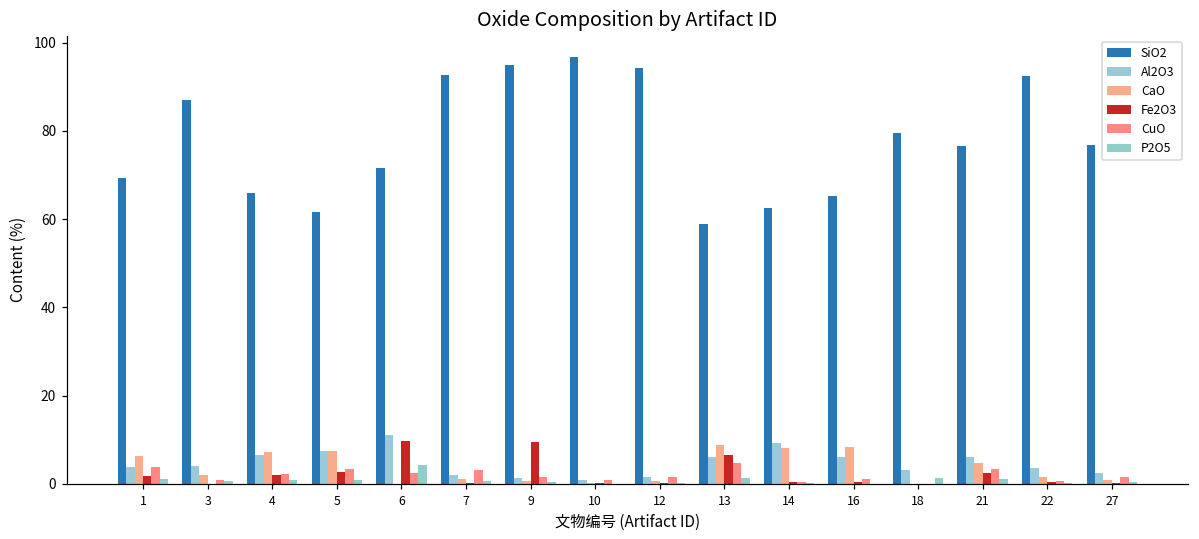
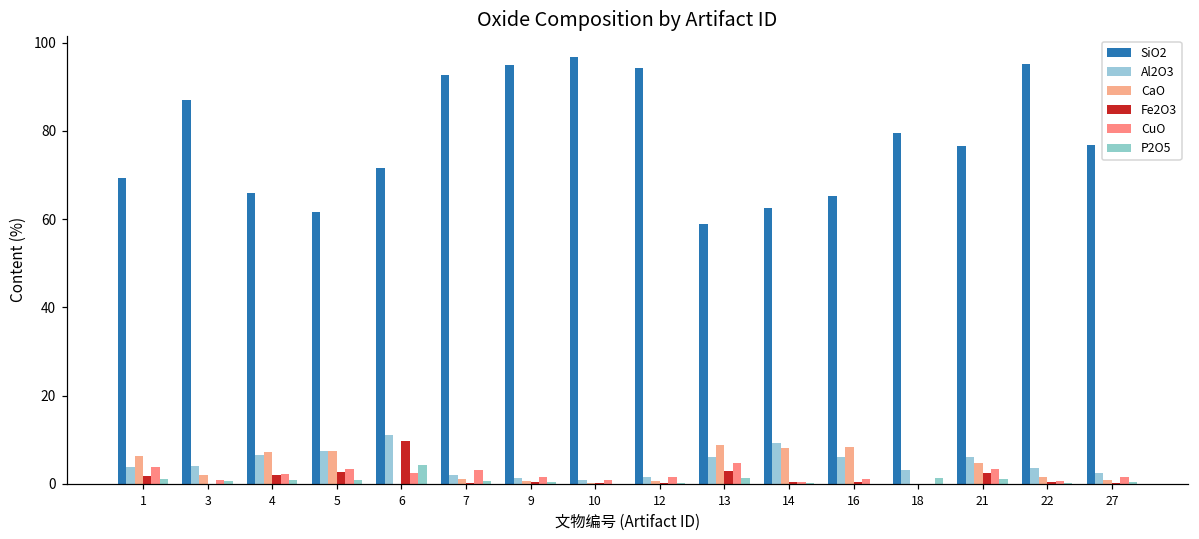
Fe2O3, 9: 9 -> 0
Fe2O3, 13: 7 -> 3
SiO2, 22: 92 -> 95
